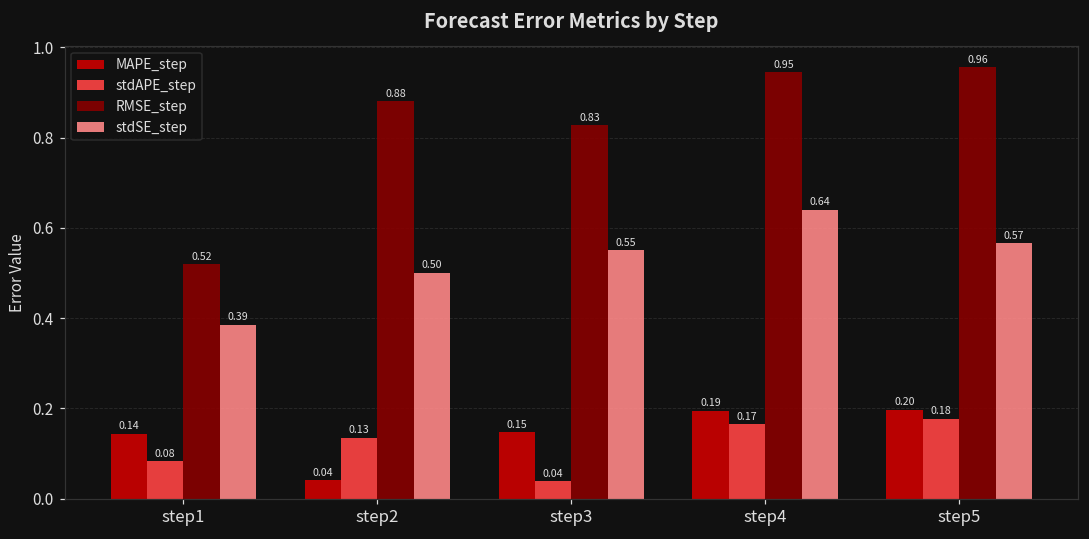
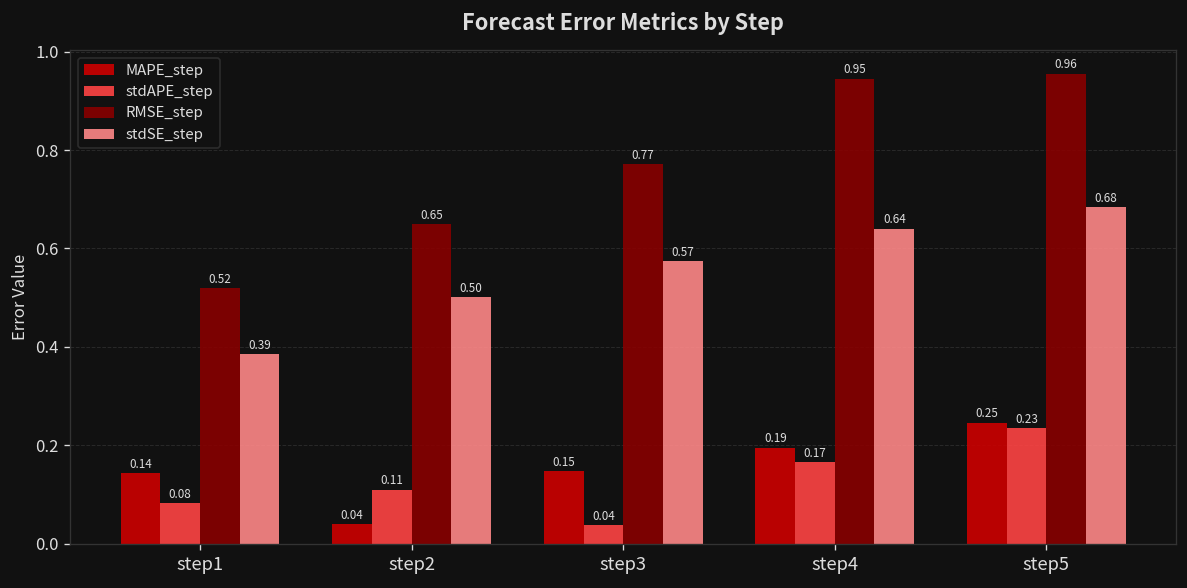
stdAPE_step, step2: 0.13 -> 0.11
RMSE_step, step2: 0.88 -> 0.65
RMSE_step, step3: 0.83 -> 0.77
stdSE_step, step3: 0.55 -> 0.57
MAPE_step, step5: 0.20 -> 0.25
stdAPE_step, step5: 0.18 -> 0.23
stdSE_step, step5: 0.57 -> 0.68
